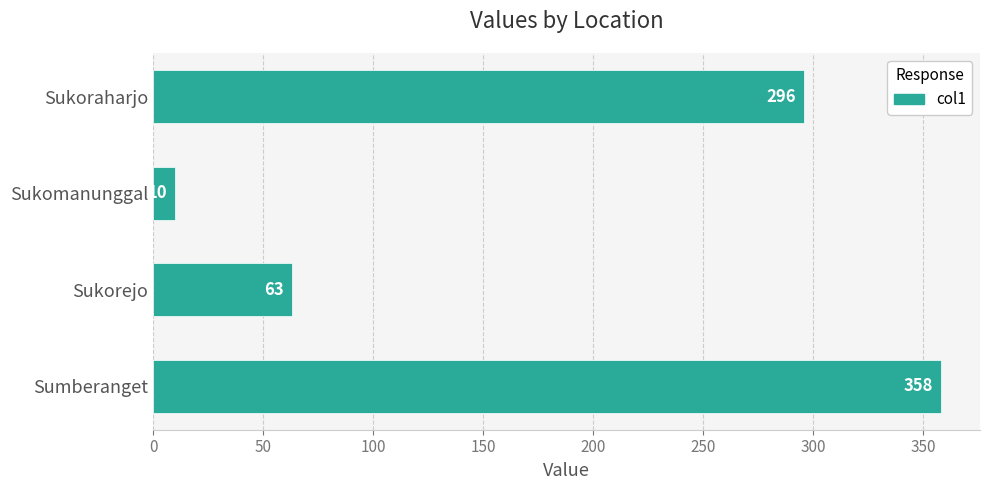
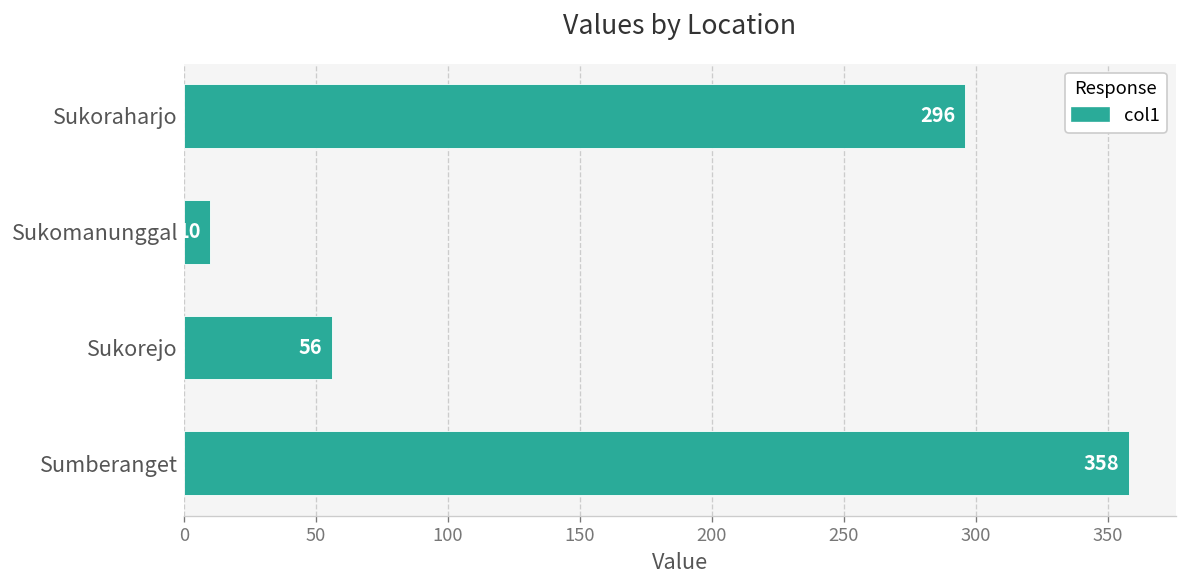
Sukorejo: 63 -> 56
